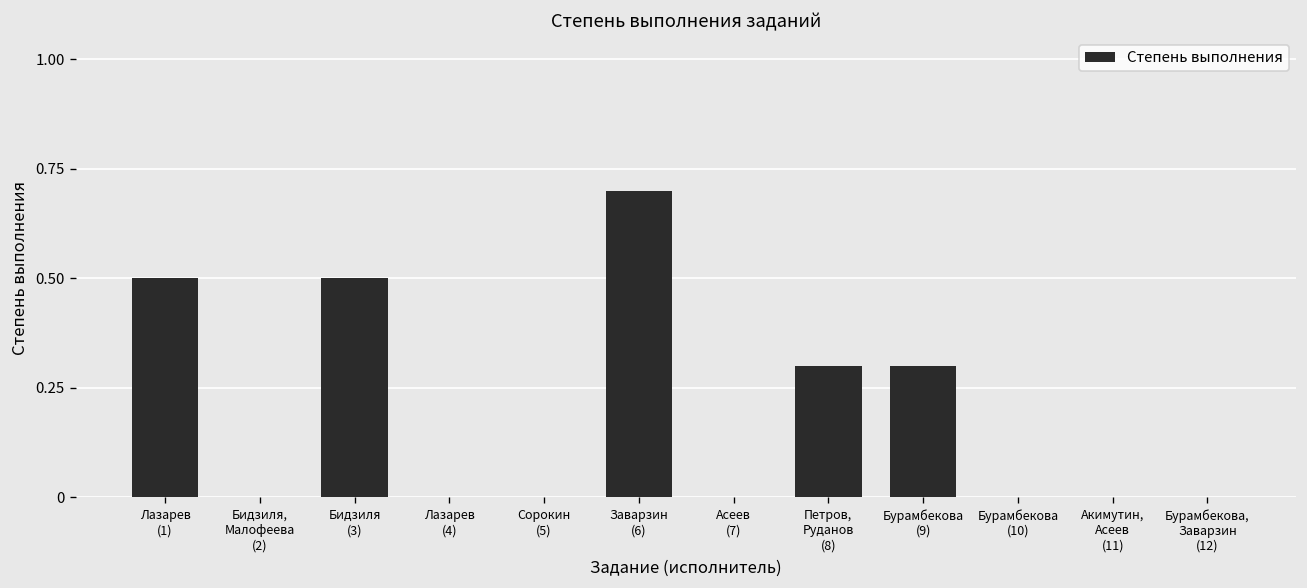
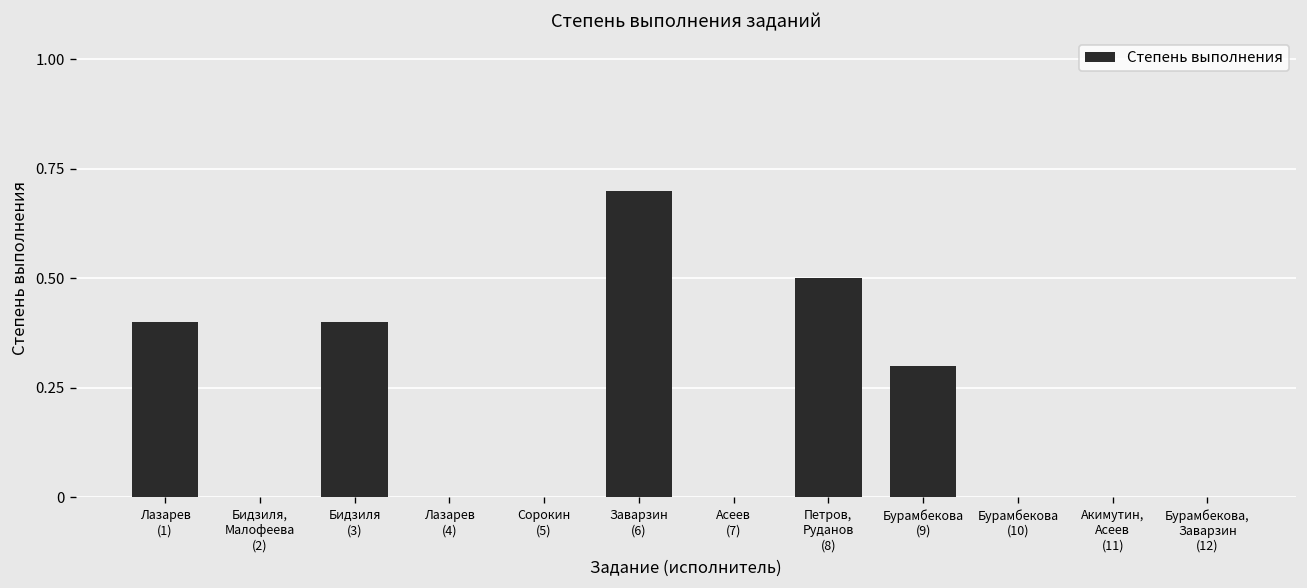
Лазарев (1): 0.5 -> 0.4
Бидзиля (3): 0.5 -> 0.4
Петров, Руданов (8): 0.3 -> 0.5
